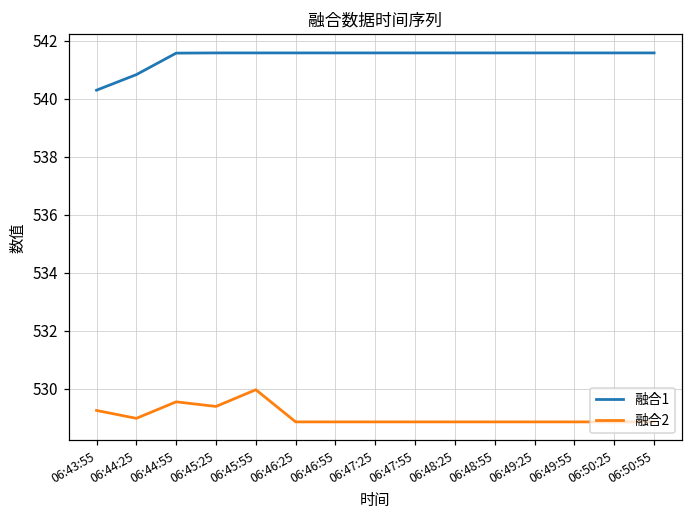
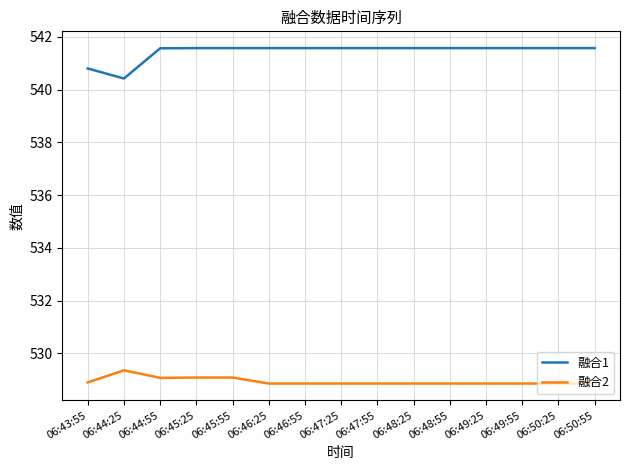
融合1, 06:43:55: 540.3 -> 540.8
融合2, 06:43:55: 529.2 -> 528.9
融合1, 06:44:25: 540.8 -> 540.4
融合2, 06:44:25: 529.0 -> 529.4
融合2, 06:44:55: 529.5 -> 529.1
融合2, 06:45:25: 529.4 -> 529.1
融合2, 06:45:55: 530.0 -> 529.1
